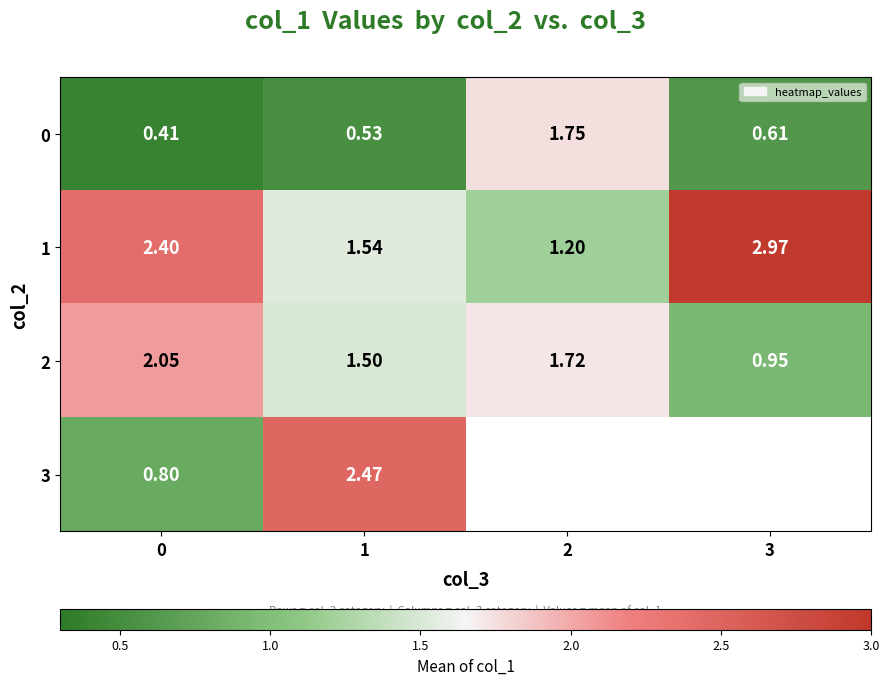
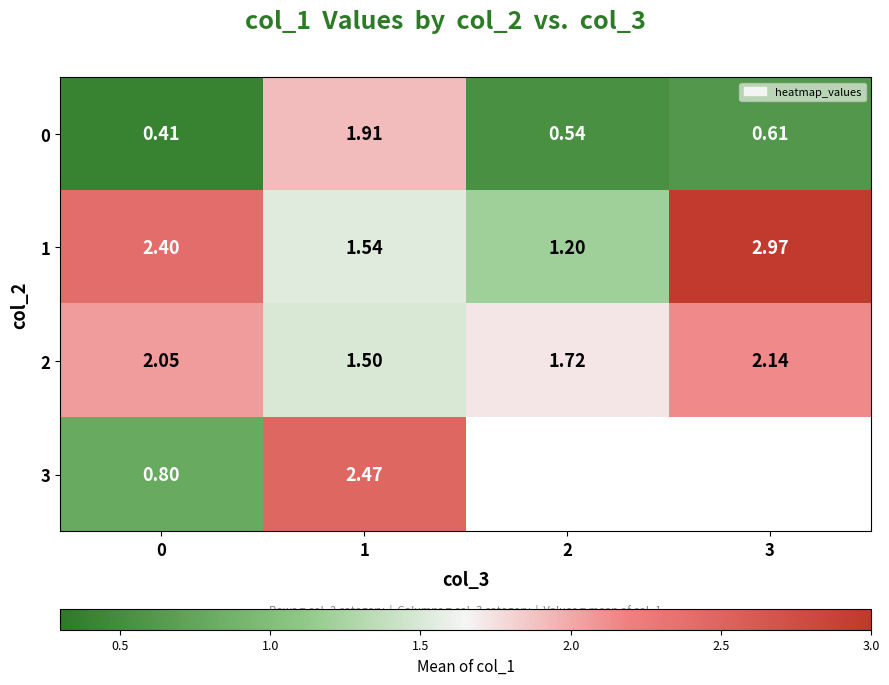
0, 1: 0.53 -> 1.91
0, 2: 1.75 -> 0.54
2, 3: 0.95 -> 2.14
